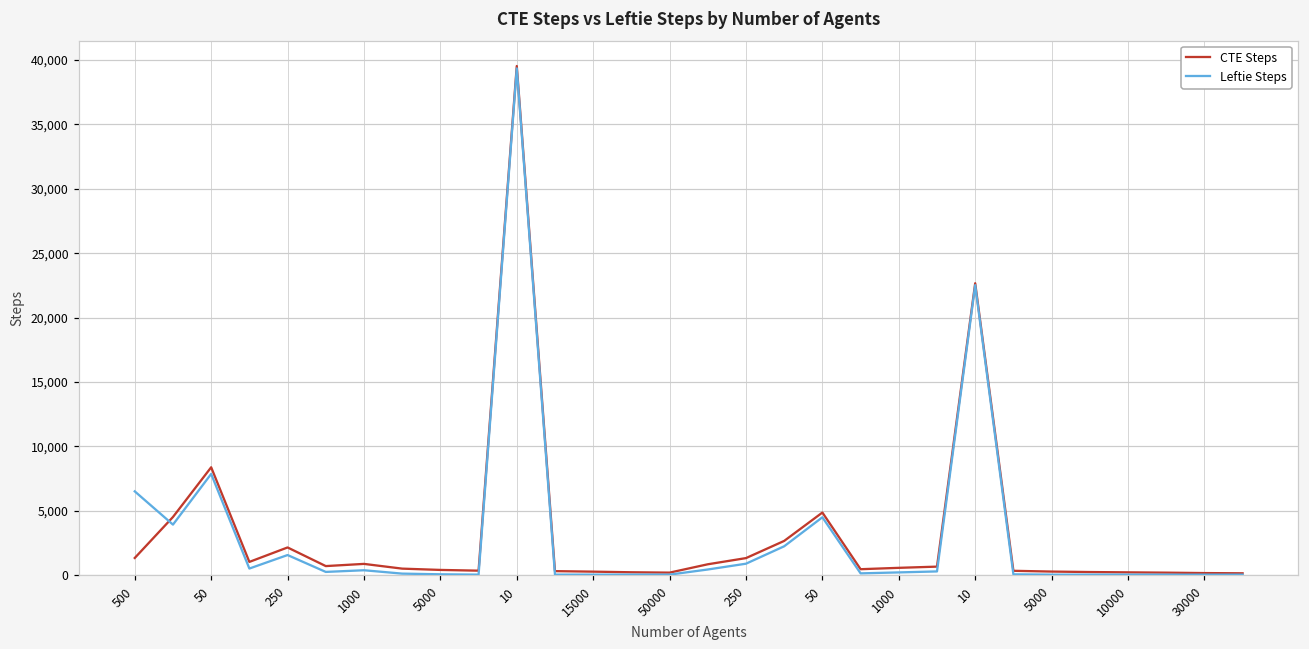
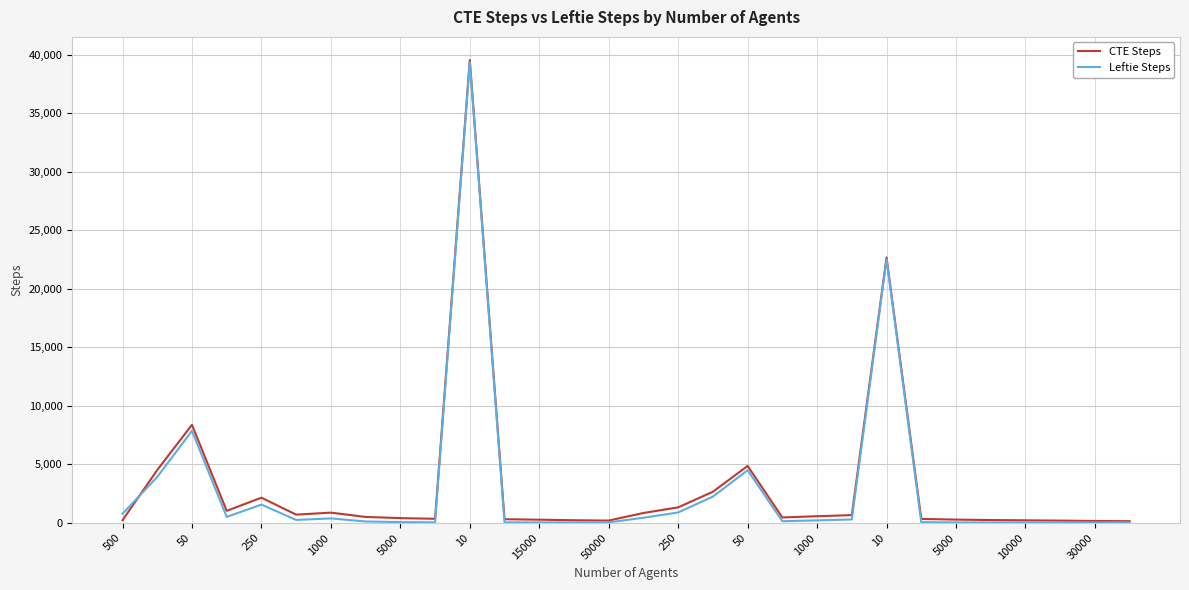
CTE Steps, 500: 1,300 -> 200
Leftie Steps, 500: 6,500 -> 800
